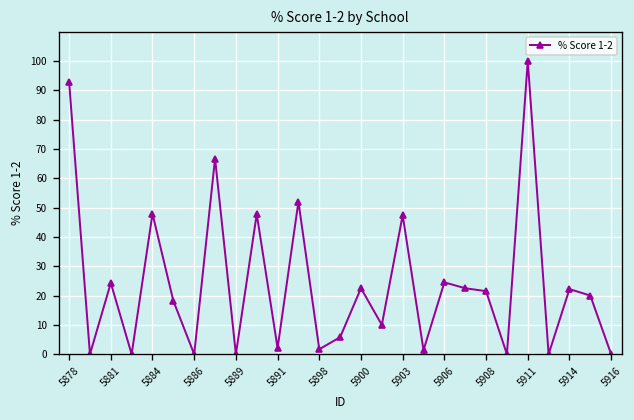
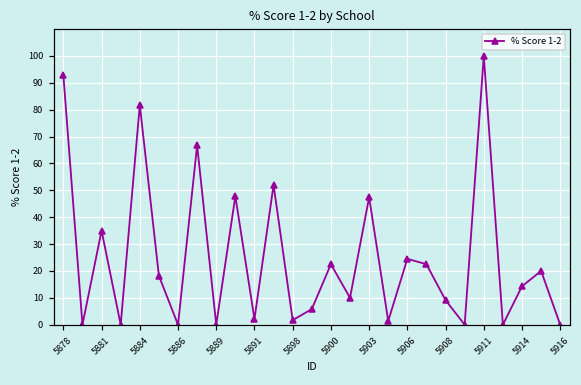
5881: 24 -> 35
5884: 48 -> 82
5908: 22 -> 9
5914: 22 -> 14
